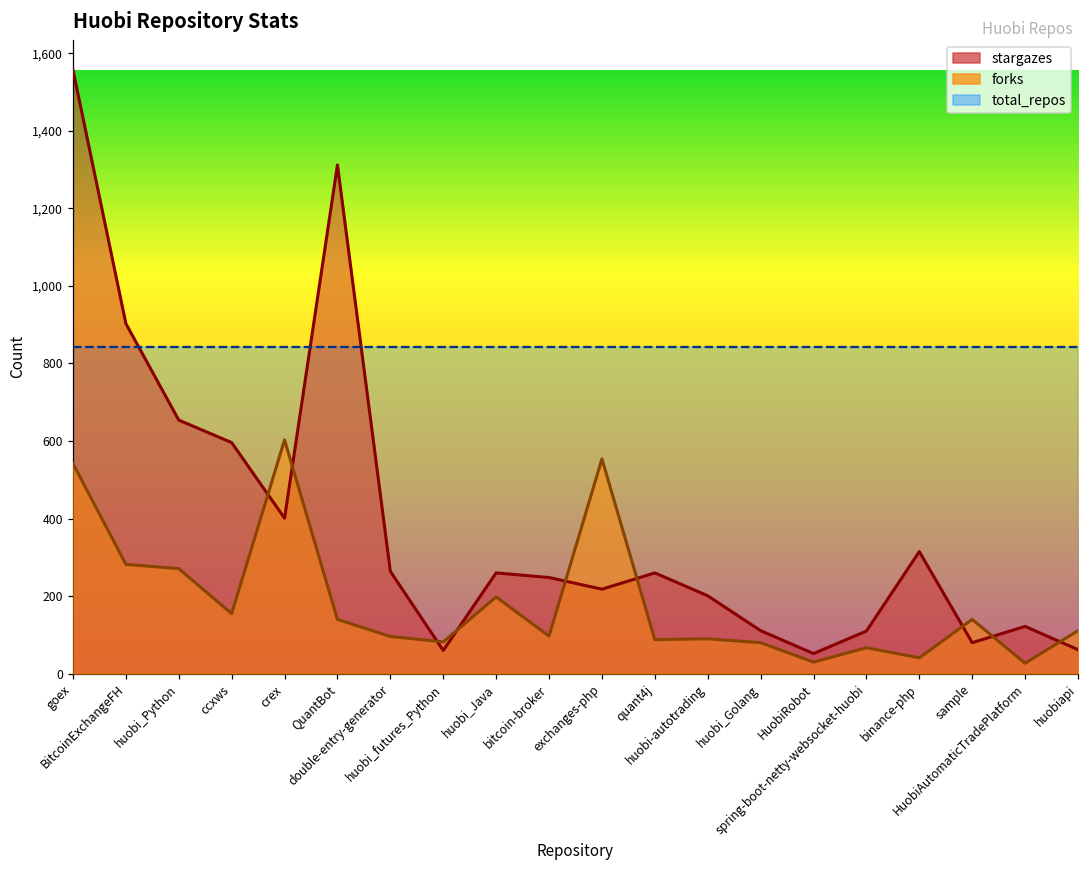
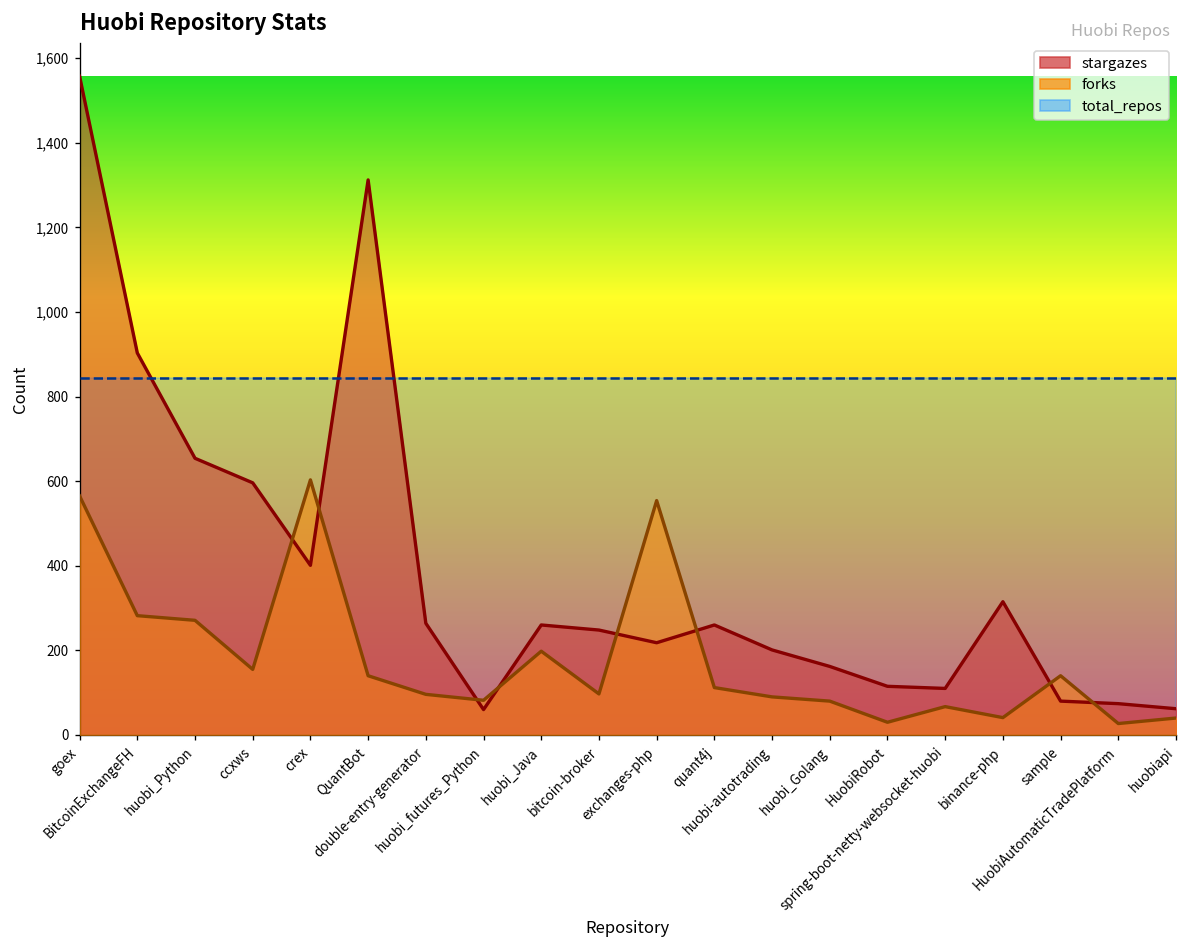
forks, goex: 540 -> 570
forks, quant4j: 90 -> 110
stargazes, huobi_Golang: 110 -> 160
stargazes, HuobiRobot: 50 -> 120
stargazes, HuobiAutomaticTradePlatform: 120 -> 70
forks, huobiapi: 110 -> 40
